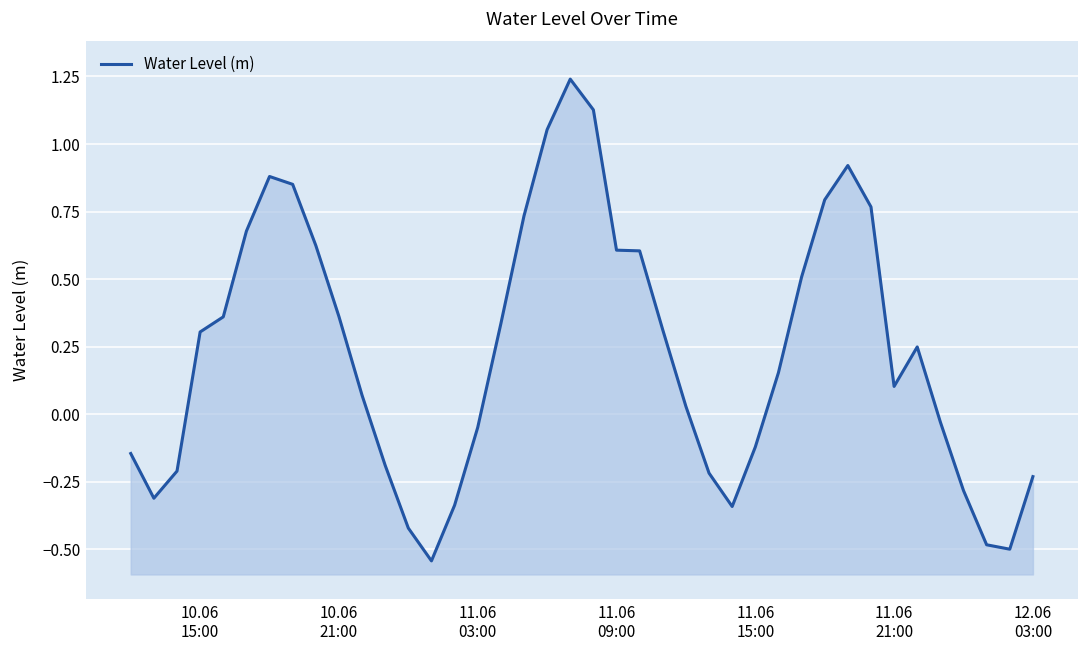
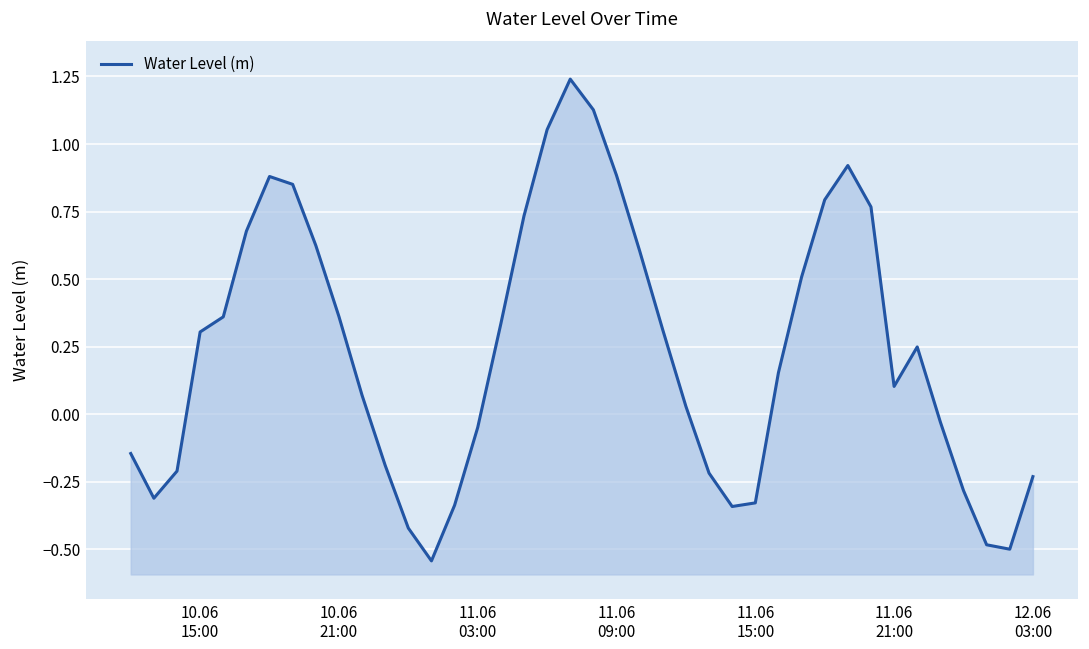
11.06 09:00: 0.61 -> 0.88
11.06 15:00: -0.12 -> -0.33
